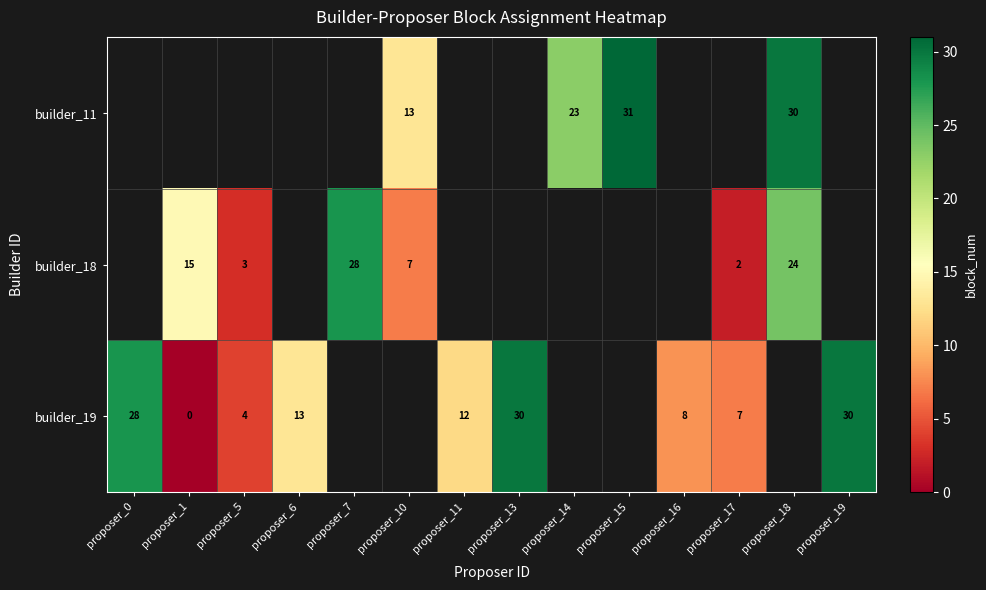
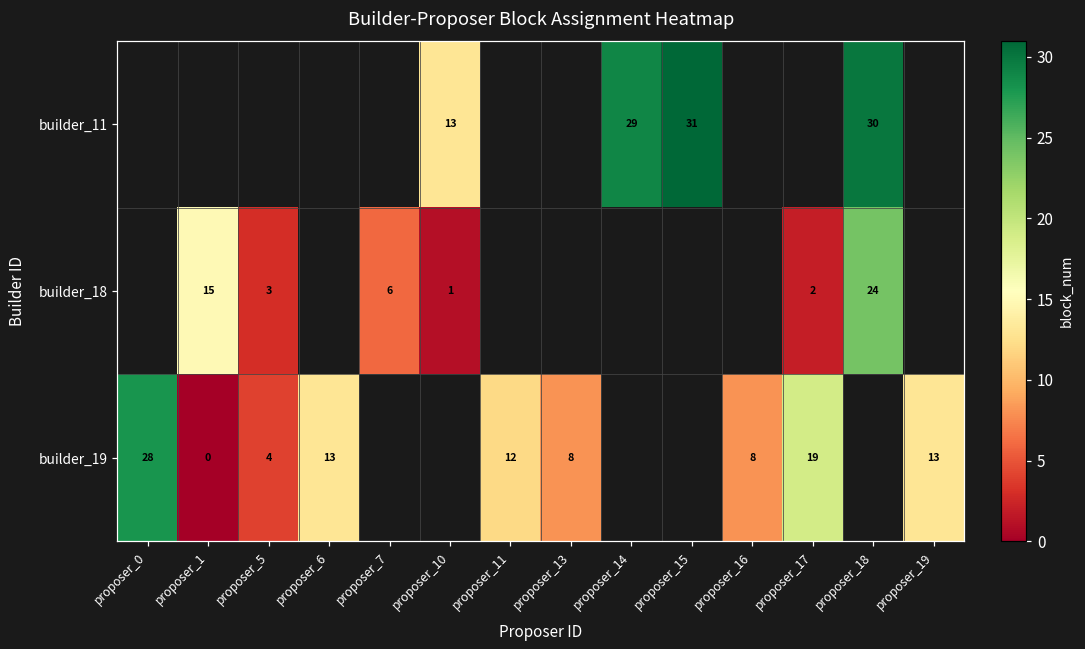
builder_11, proposer_14: 23 -> 29
builder_18, proposer_7: 28 -> 6
builder_18, proposer_10: 7 -> 1
builder_19, proposer_13: 30 -> 8
builder_19, proposer_17: 7 -> 19
builder_19, proposer_19: 30 -> 13
